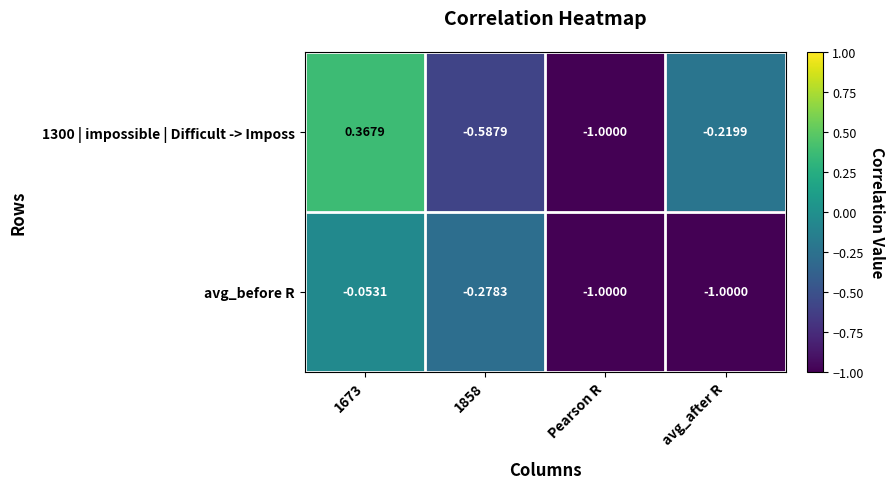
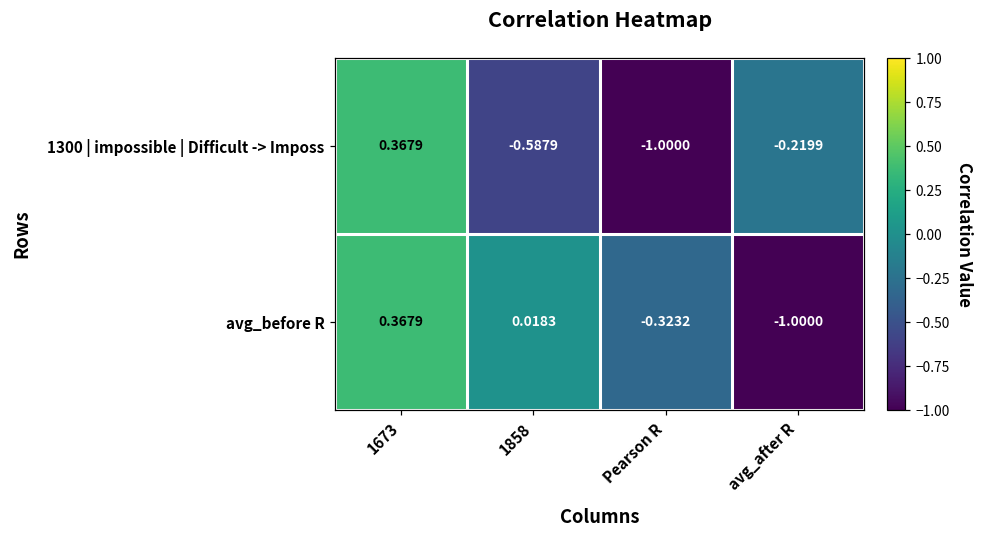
avg_before R, 1673: -0.0531 -> 0.3679
avg_before R, 1858: -0.2783 -> 0.0183
avg_before R, Pearson R: -1.0000 -> -0.3232
